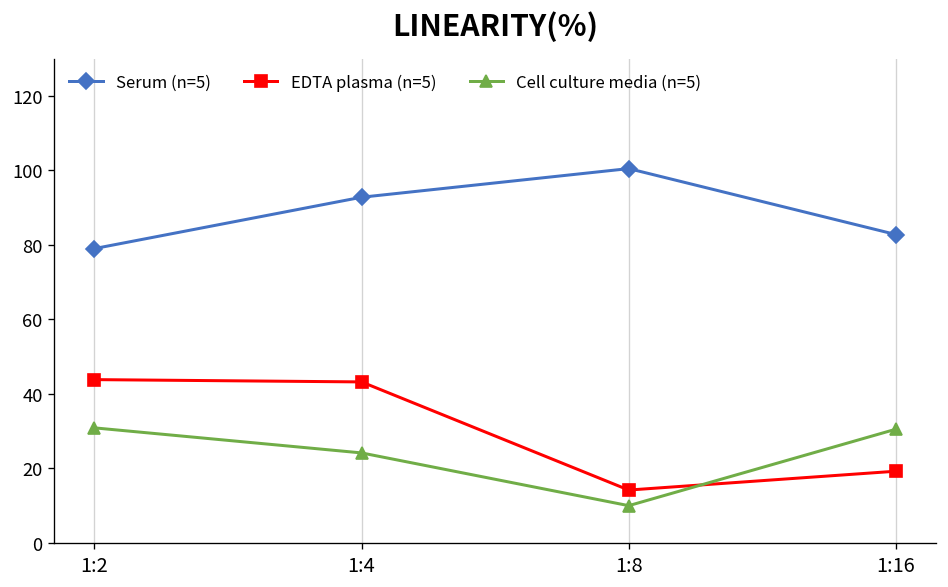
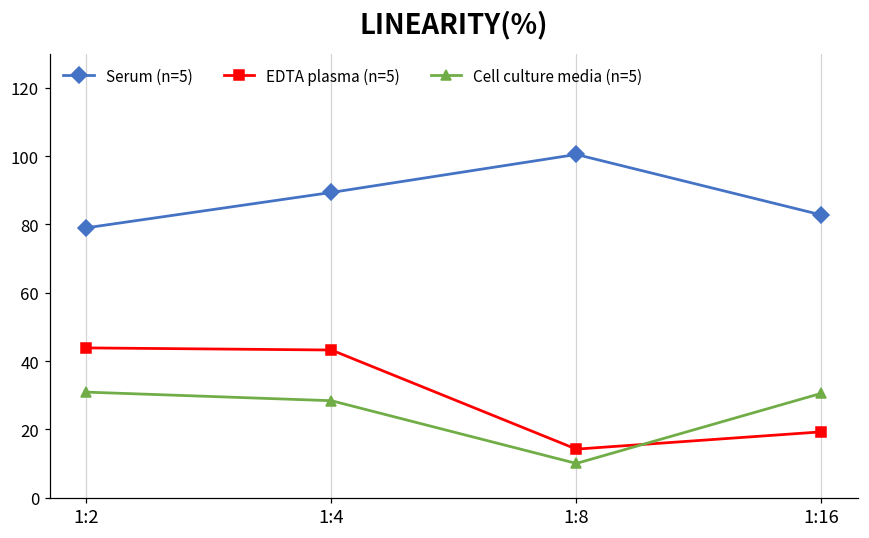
Serum (n=5), 1:4: 93 -> 89
Cell culture media (n=5), 1:4: 24 -> 28
